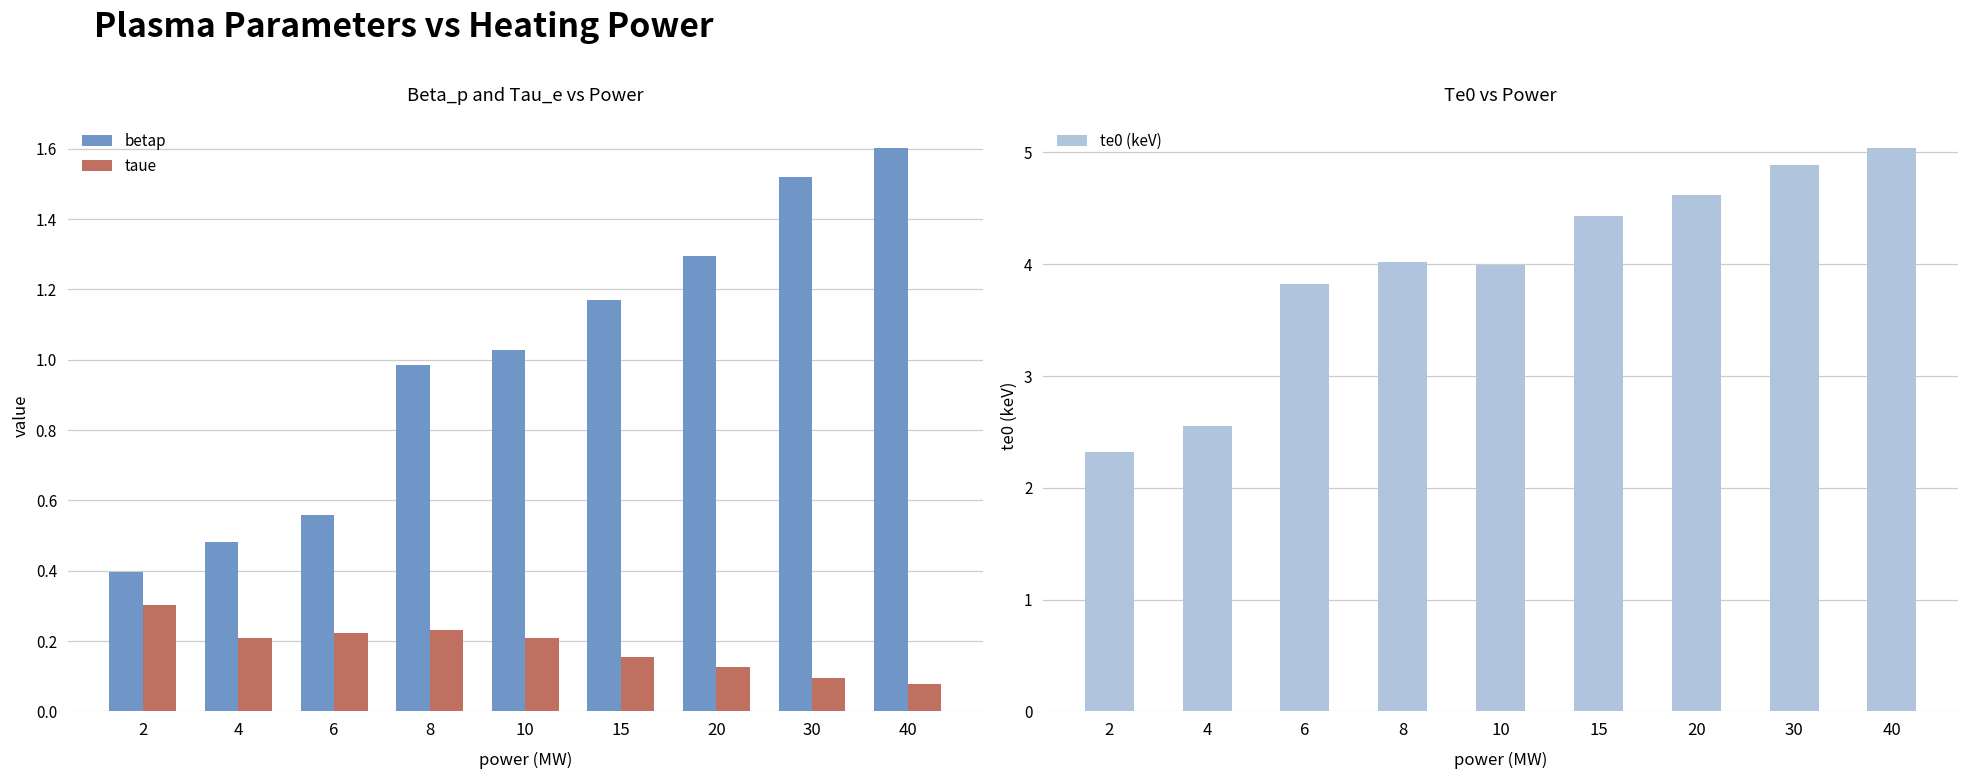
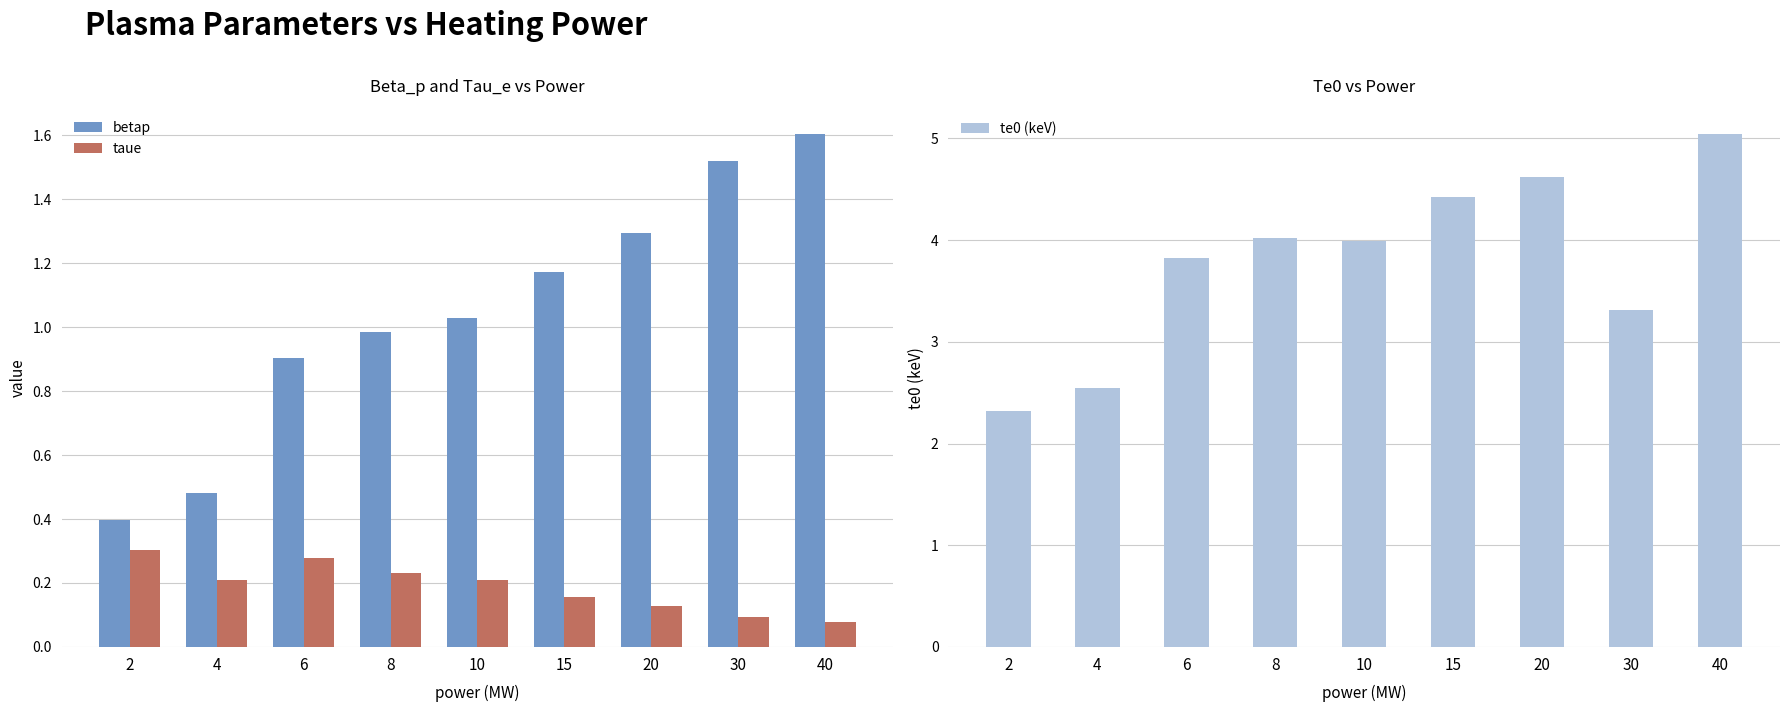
Beta_p and Tau_e vs Power, betap, 6: 0.56 -> 0.91
Beta_p and Tau_e vs Power, taue, 6: 0.22 -> 0.28
Te0 vs Power, 30: 4.89 -> 3.32
